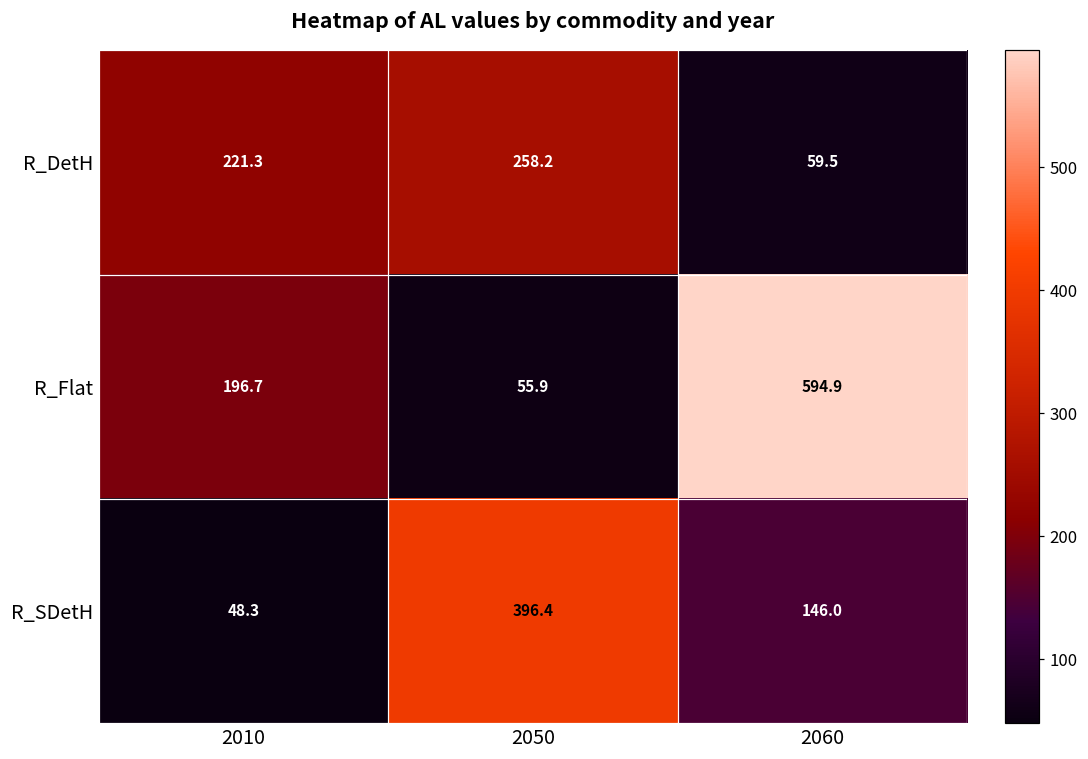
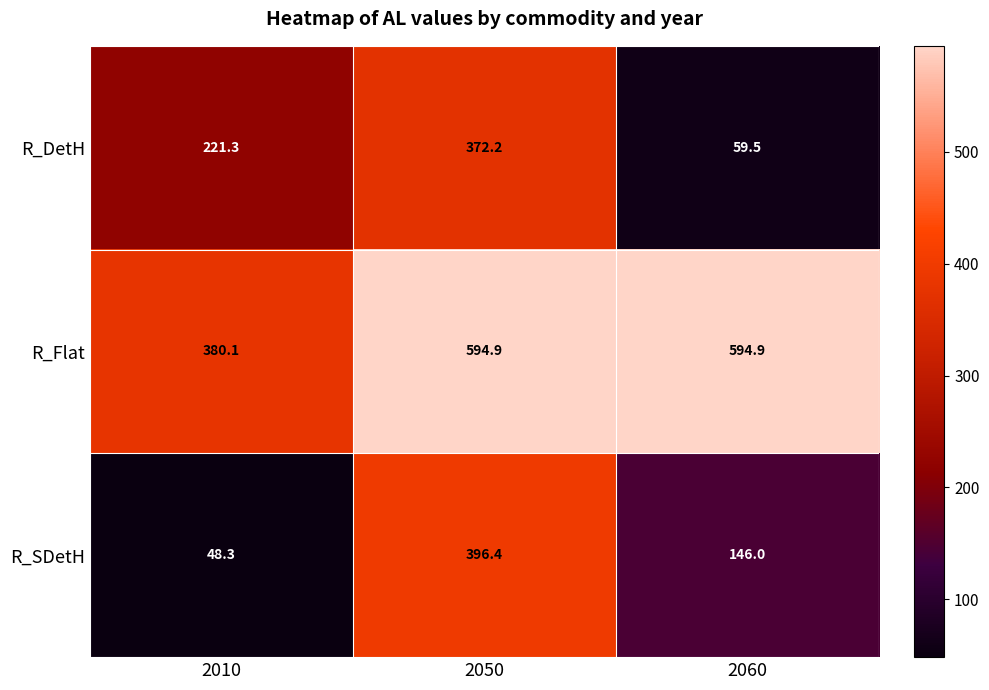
R_DetH, 2050: 258.2 -> 372.2
R_Flat, 2010: 196.7 -> 380.1
R_Flat, 2050: 55.9 -> 594.9
